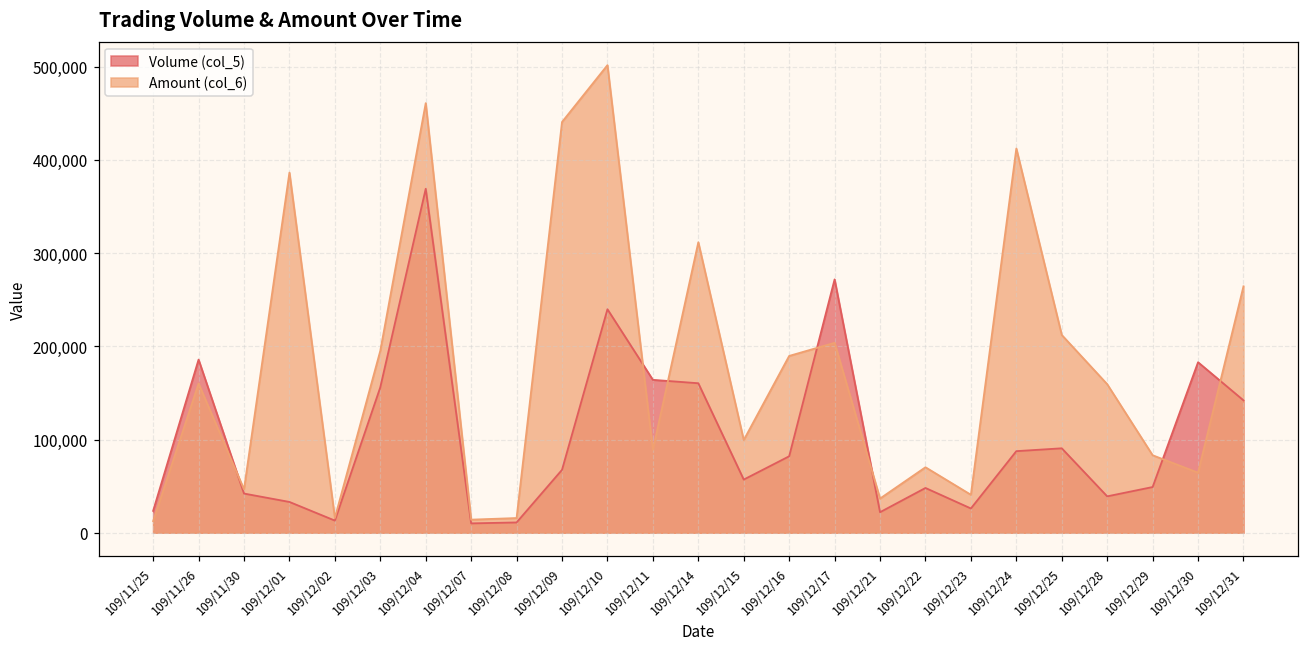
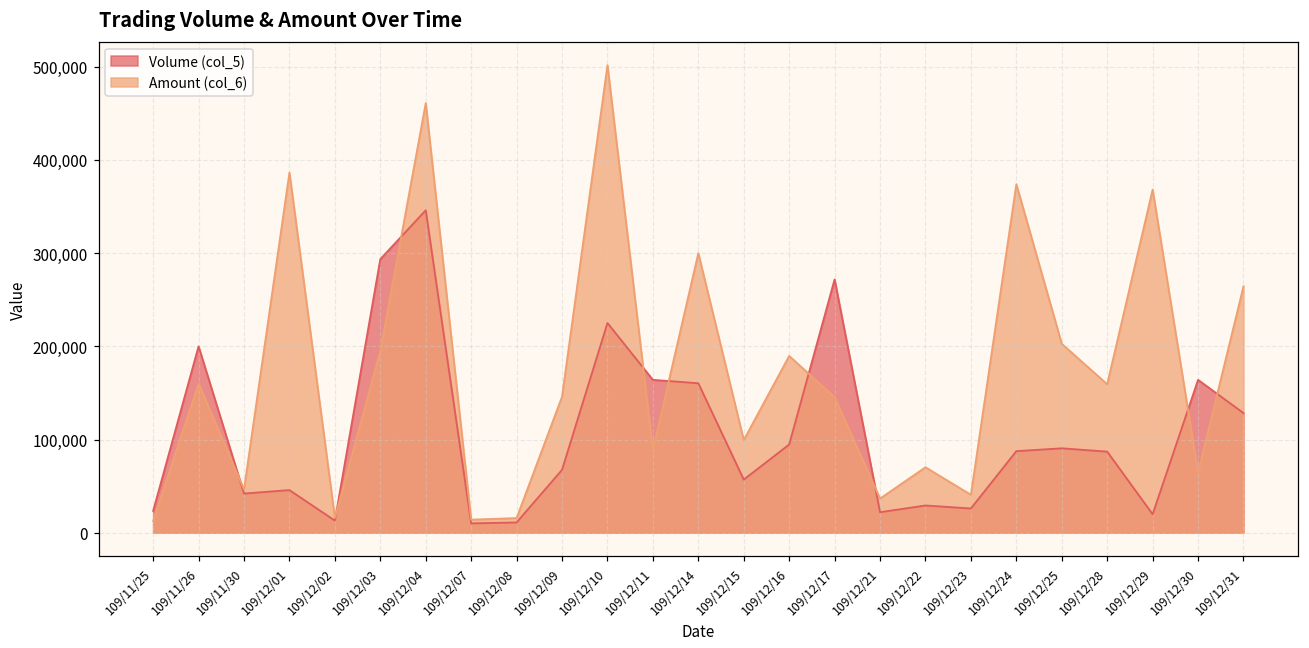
Volume (col_5), 109/11/26: 190,000 -> 200,000
Volume (col_5), 109/12/01: 30,000 -> 50,000
Volume (col_5), 109/12/03: 160,000 -> 290,000
Volume (col_5), 109/12/04: 370,000 -> 350,000
Amount (col_6), 109/12/09: 440,000 -> 150,000
Volume (col_5), 109/12/10: 240,000 -> 230,000
Amount (col_6), 109/12/14: 310,000 -> 300,000
Volume (col_5), 109/12/16: 80,000 -> 90,000
Amount (col_6), 109/12/17: 200,000 -> 150,000
Volume (col_5), 109/12/22: 50,000 -> 30,000
Amount (col_6), 109/12/24: 410,000 -> 370,000
Amount (col_6), 109/12/25: 210,000 -> 200,000
Volume (col_5), 109/12/28: 40,000 -> 90,000
Volume (col_5), 109/12/29: 50,000 -> 20,000
Amount (col_6), 109/12/29: 80,000 -> 370,000
Volume (col_5), 109/12/30: 180,000 -> 160,000
Volume (col_5), 109/12/31: 140,000 -> 130,000
